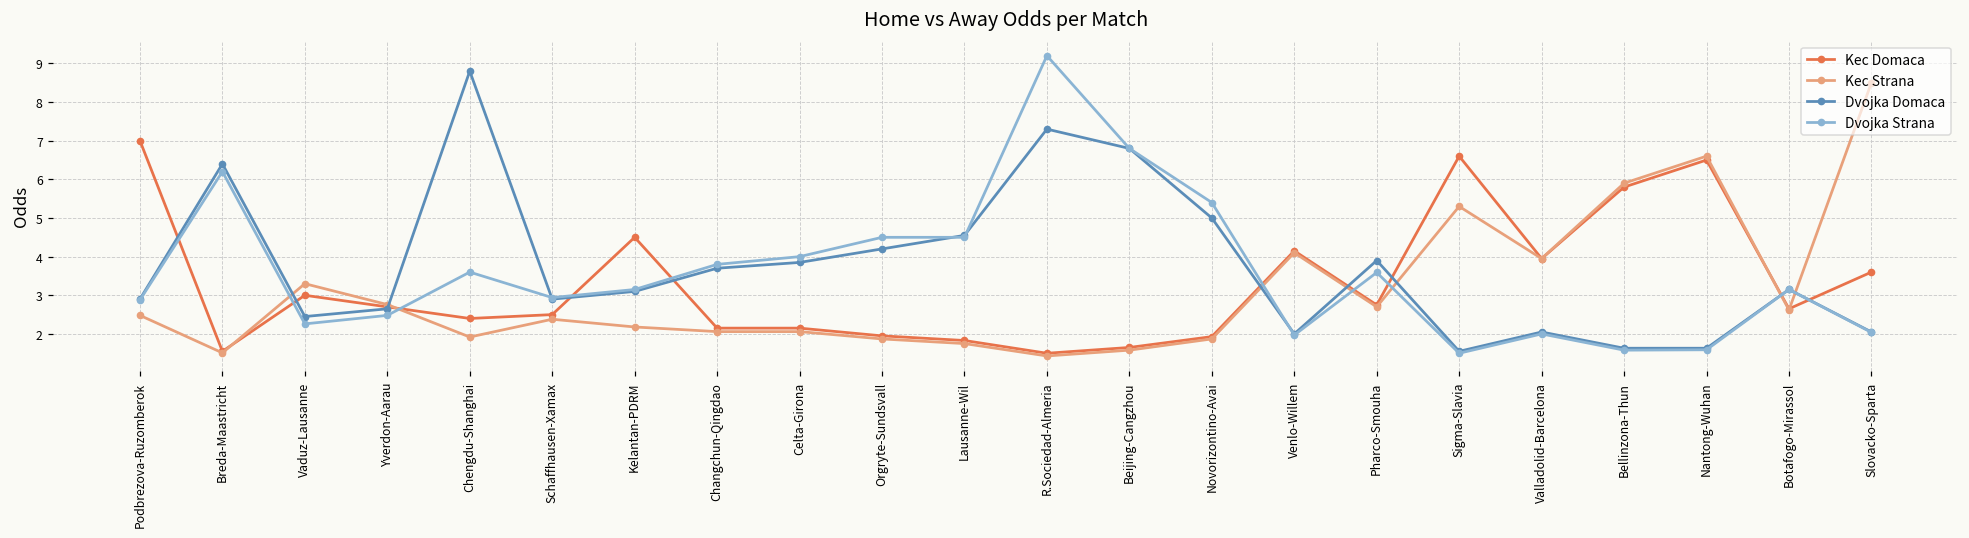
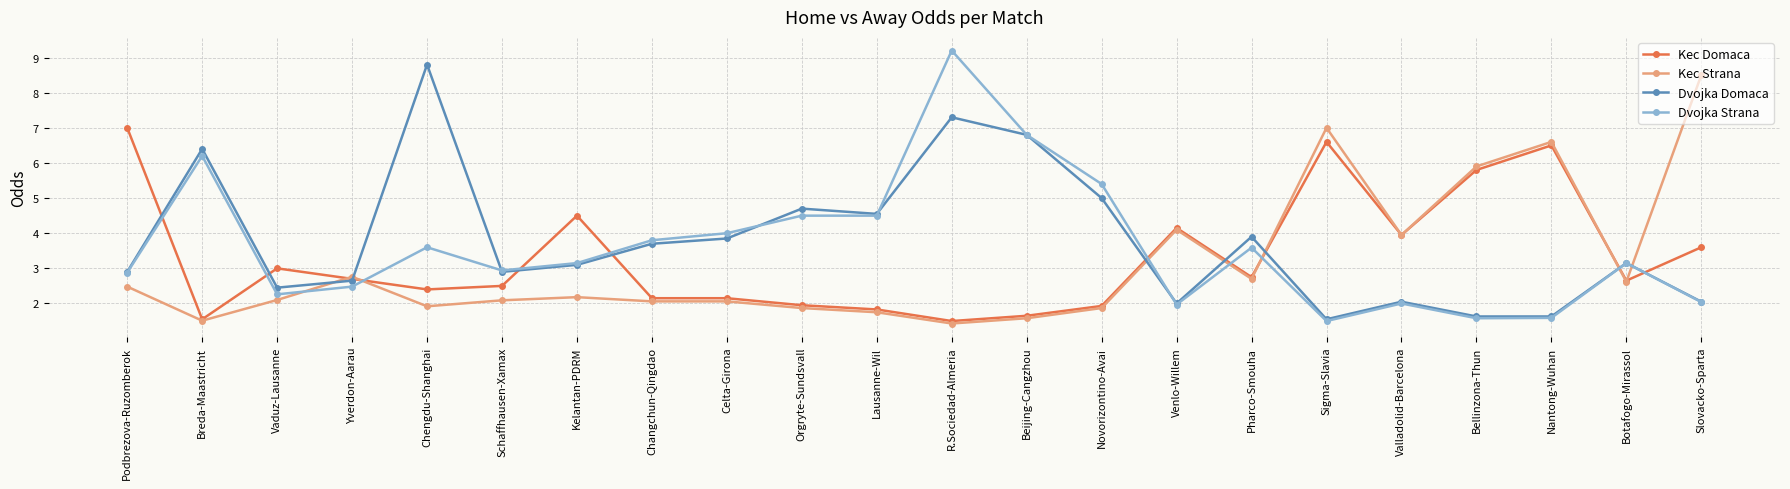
Kec Strana, Vaduz-Lausanne: 3.3 -> 2.1
Kec Strana, Schaffhausen-Xamax: 2.4 -> 2.1
Dvojka Domaca, Orgryte-Sundsvall: 4.2 -> 4.7
Kec Strana, Sigma-Slavia: 5.3 -> 7.0
